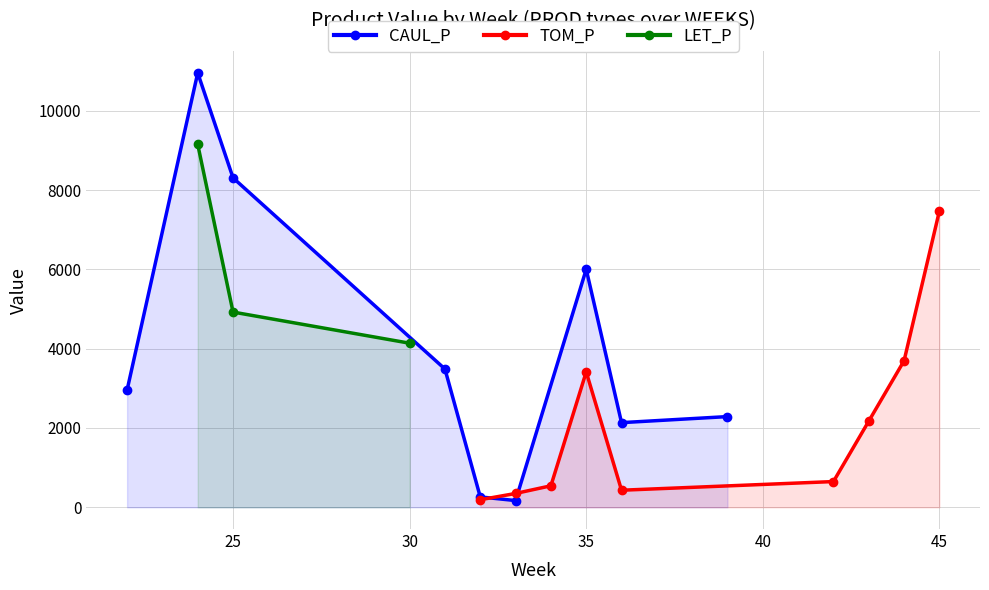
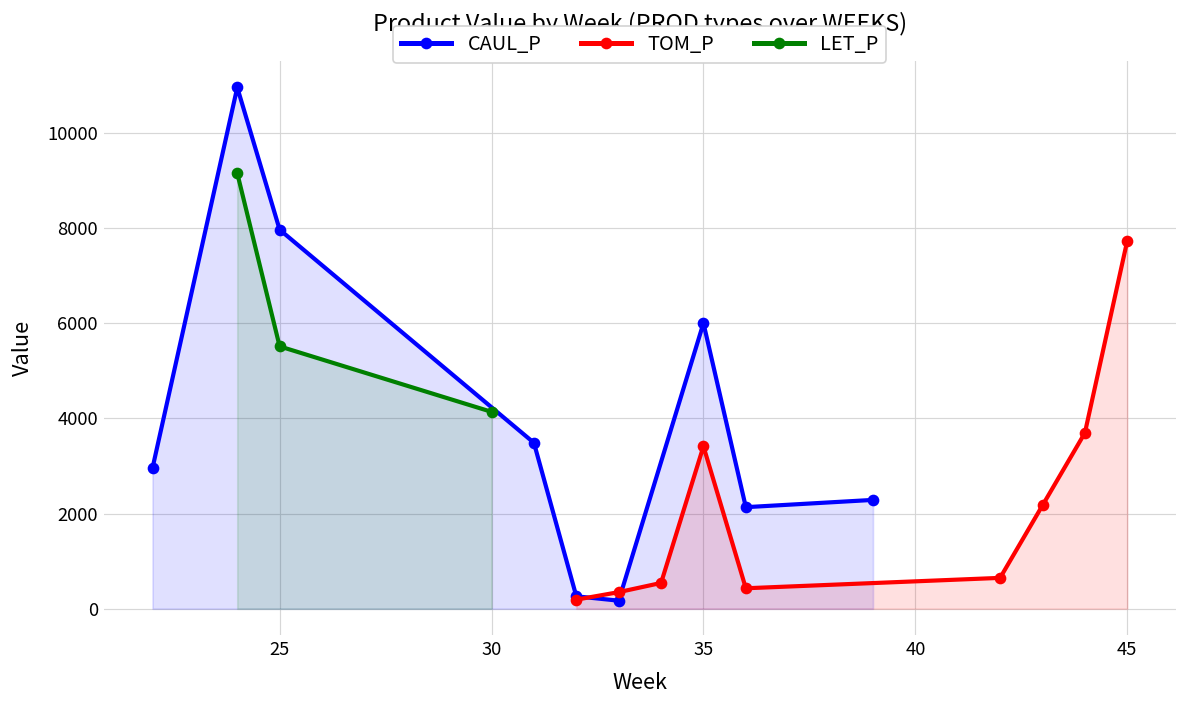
CAUL_P, 25: 8300 -> 8000
LET_P, 25: 4900 -> 5500
TOM_P, 45: 7500 -> 7700
